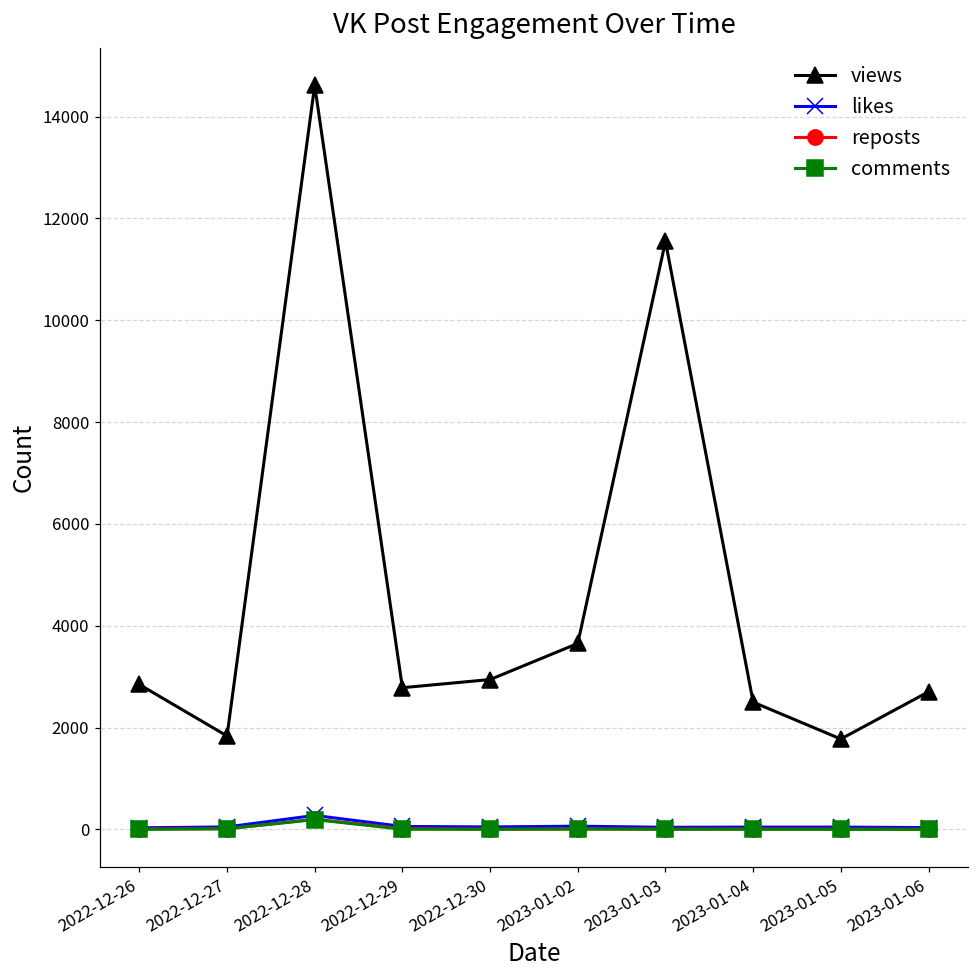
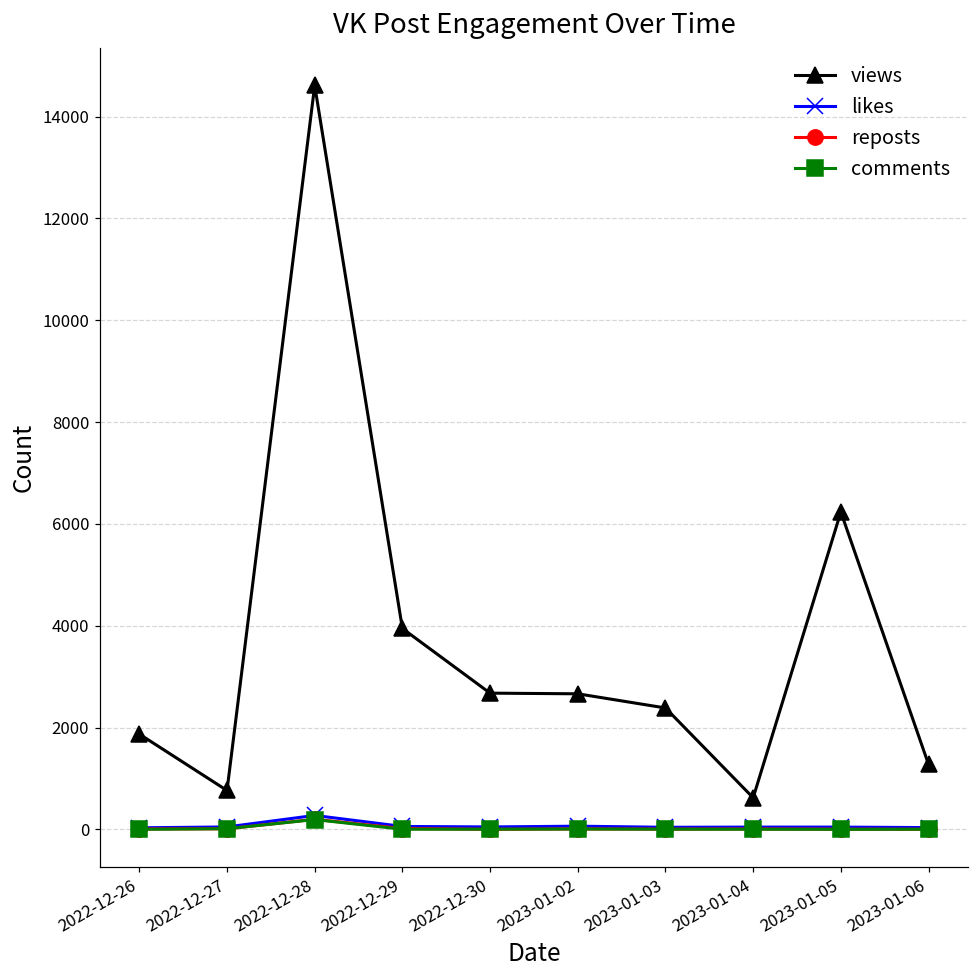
views, 2022-12-26: 2800 -> 1900
views, 2022-12-27: 1800 -> 800
views, 2022-12-29: 2800 -> 3900
views, 2022-12-30: 2900 -> 2700
views, 2023-01-02: 3700 -> 2700
views, 2023-01-03: 11500 -> 2400
views, 2023-01-04: 2500 -> 600
views, 2023-01-05: 1800 -> 6200
views, 2023-01-06: 2700 -> 1300
